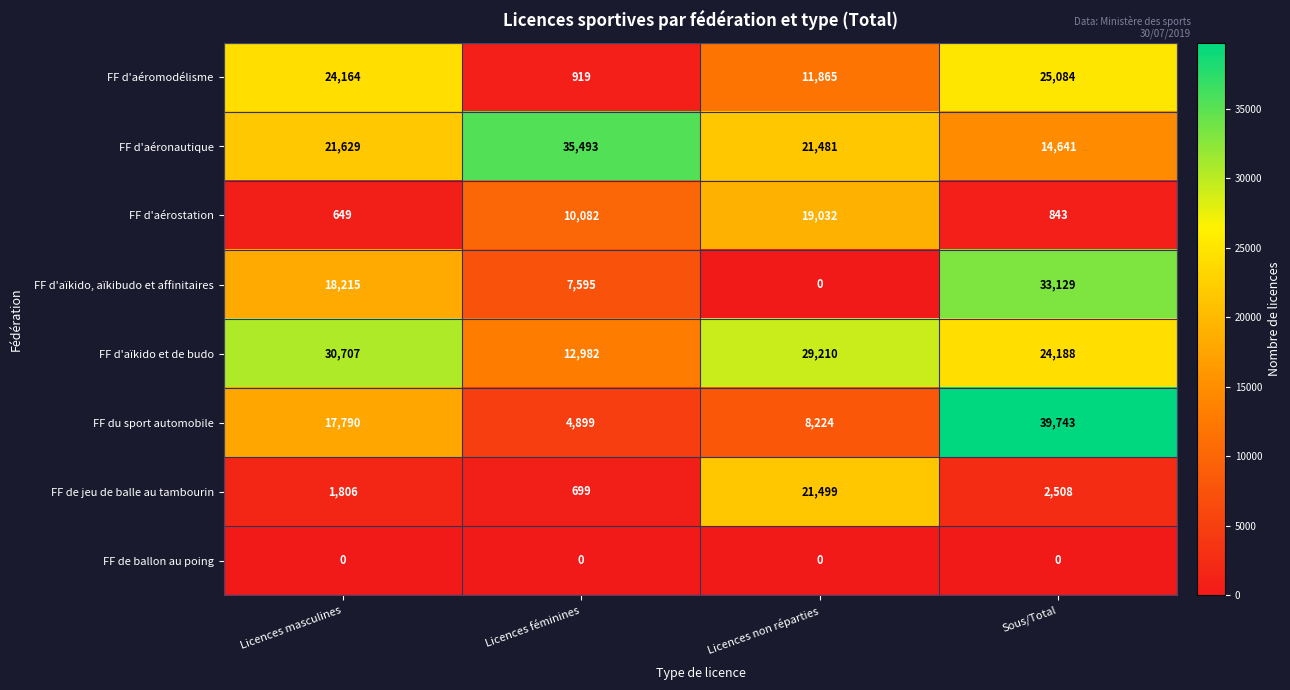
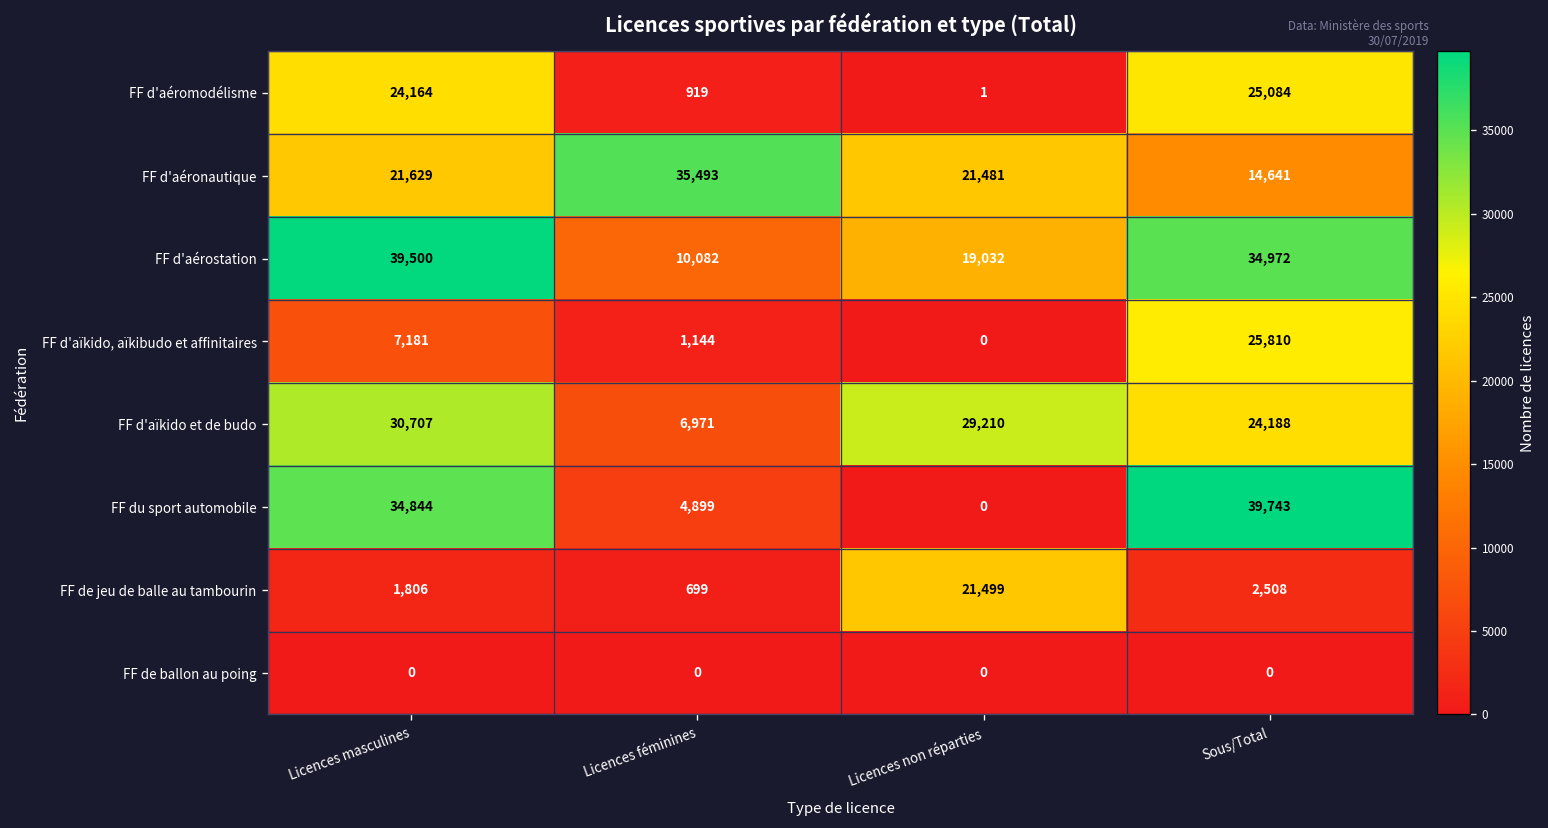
FF d'aéromodélisme, Licences non réparties: 11,865 -> 1
FF d'aérostation, Licences masculines: 649 -> 39,500
FF d'aérostation, Sous/Total: 843 -> 34,972
FF d'aïkido, aïkibudo et affinitaires, Licences masculines: 18,215 -> 7,181
FF d'aïkido, aïkibudo et affinitaires, Licences féminines: 7,595 -> 1,144
FF d'aïkido, aïkibudo et affinitaires, Sous/Total: 33,129 -> 25,810
FF d'aïkido et de budo, Licences féminines: 12,982 -> 6,971
FF du sport automobile, Licences masculines: 17,790 -> 34,844
FF du sport automobile, Licences non réparties: 8,224 -> 0
